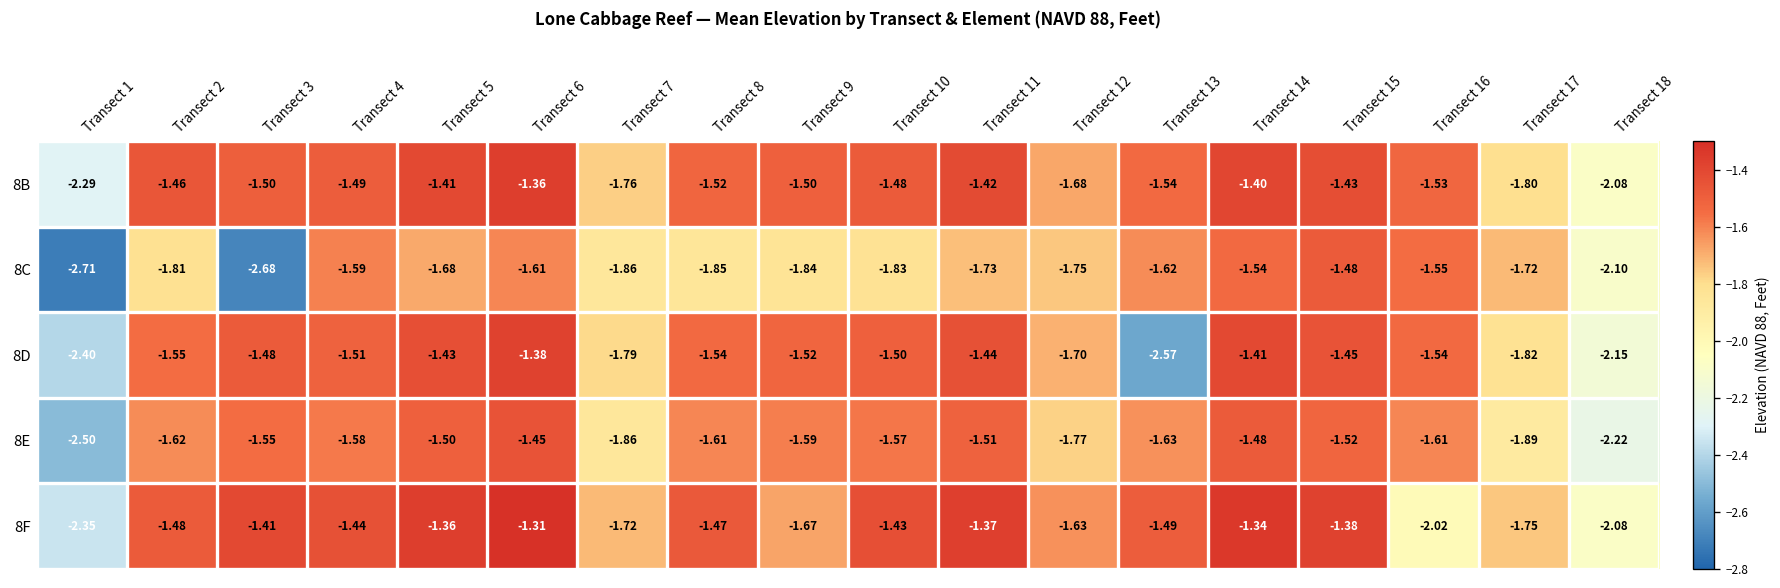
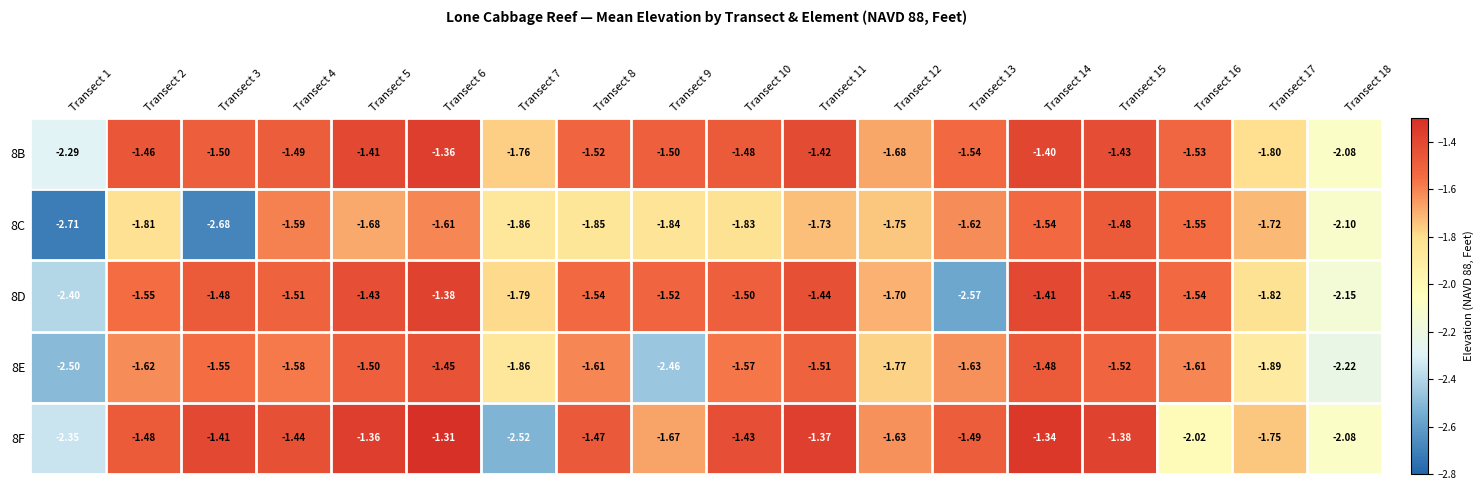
8E, Transect 9: -1.59 -> -2.46
8F, Transect 7: -1.72 -> -2.52
